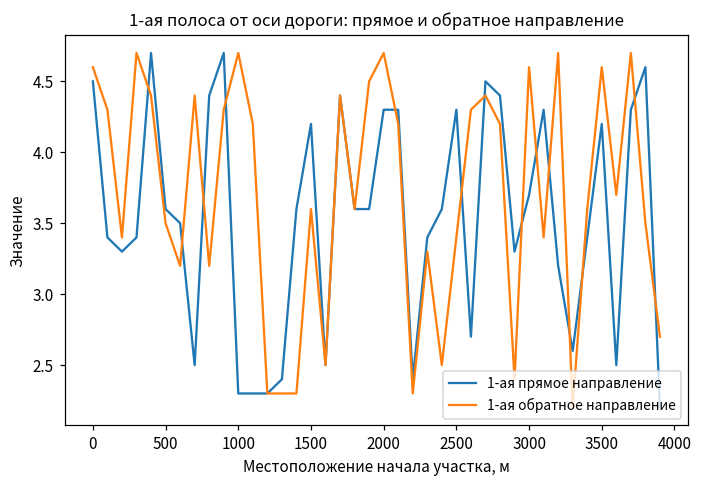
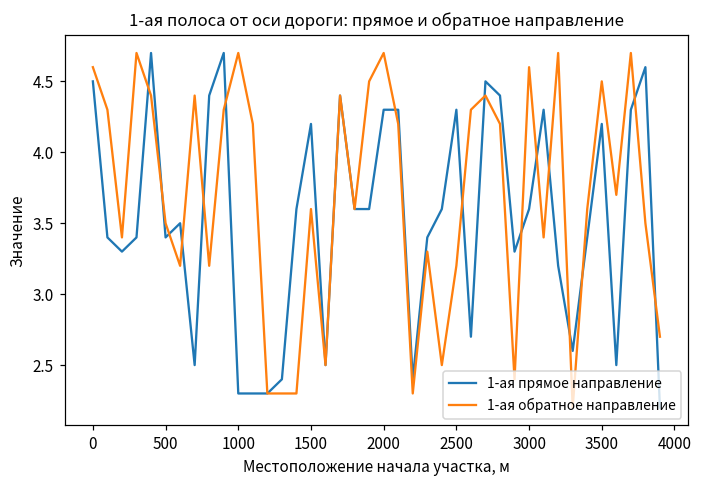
1-ая прямое направление, 500: 3.6 -> 3.4
1-ая обратное направление, 2500: 3.4 -> 3.2
1-ая прямое направление, 3000: 3.7 -> 3.6
1-ая обратное направление, 3500: 4.6 -> 4.5
